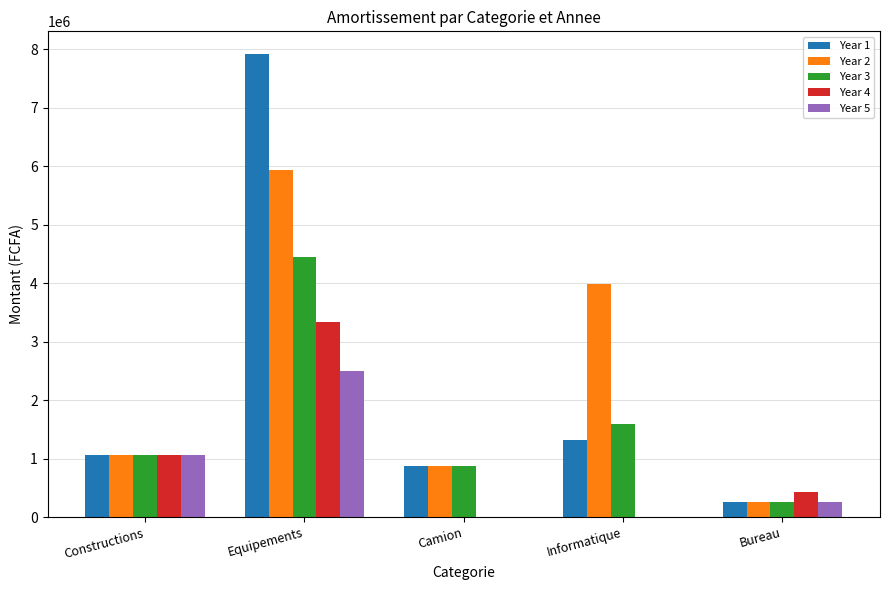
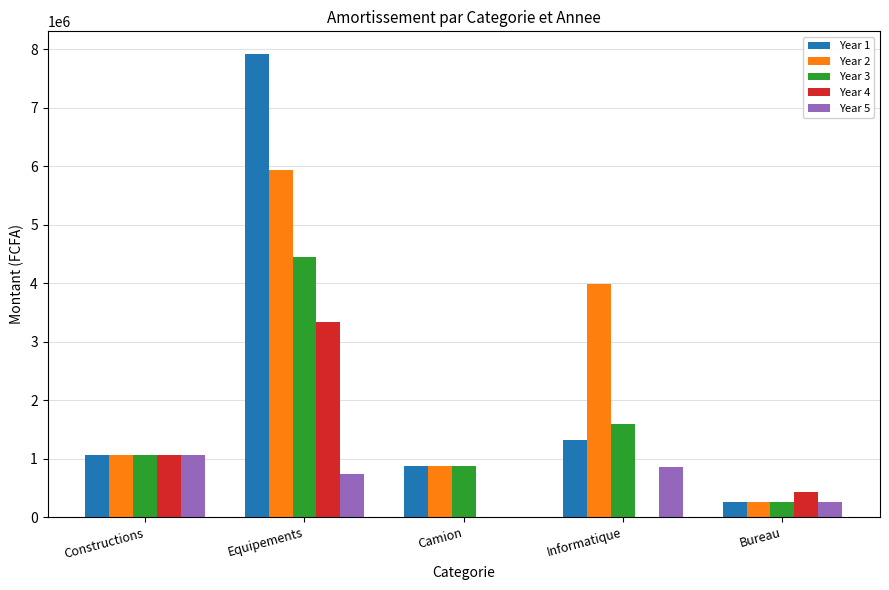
Year 5, Equipements: 2500000 -> 700000
Year 5, Informatique: 0 -> 900000
